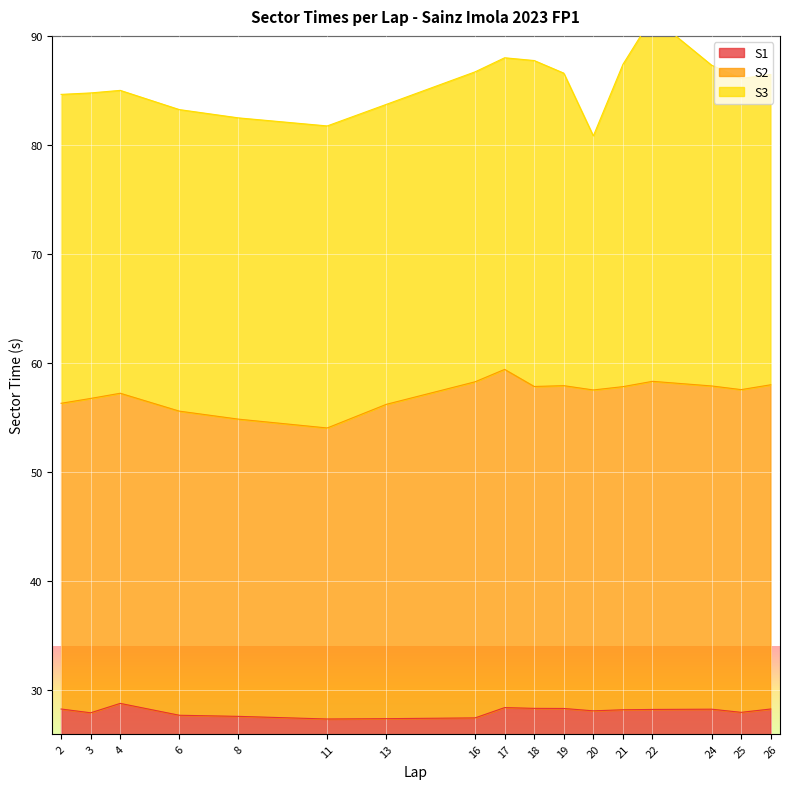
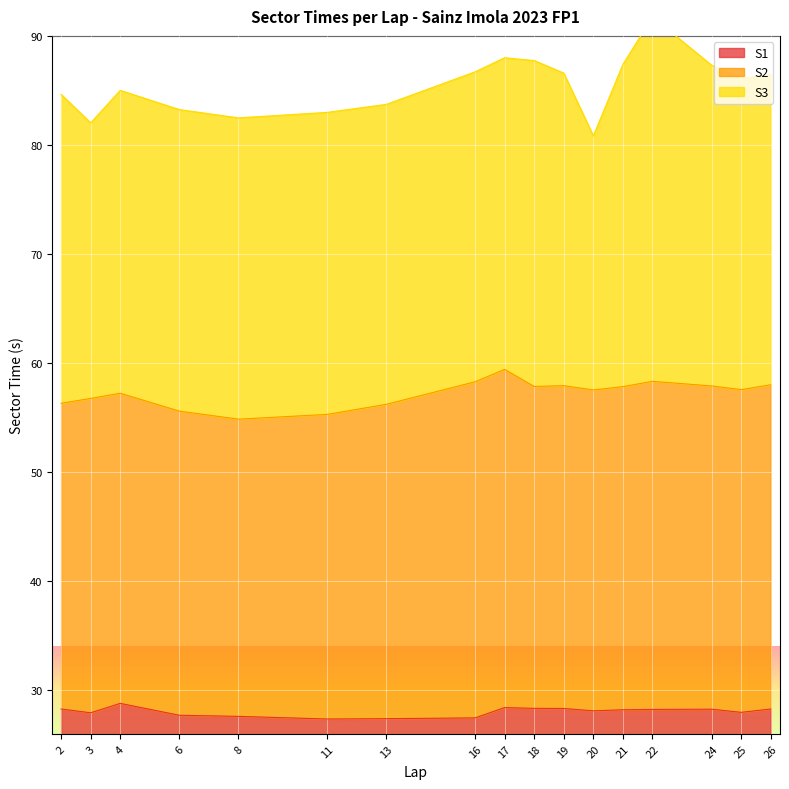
S3, 3: 28.0 -> 25.3
S2, 11: 26.7 -> 27.9
